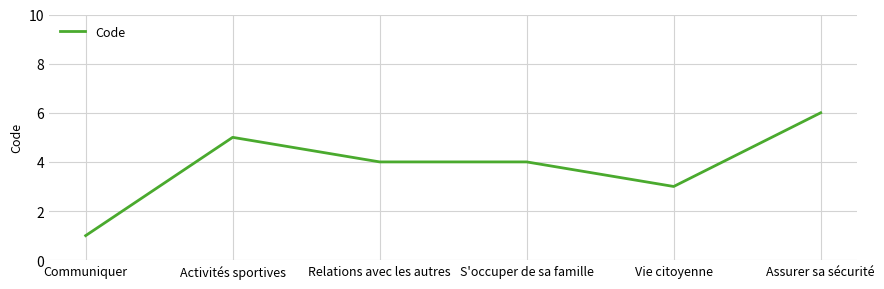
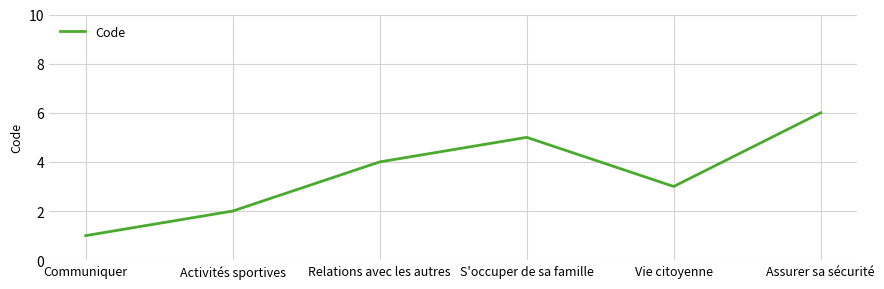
Activités sportives: 5 -> 2
S'occuper de sa famille: 4 -> 5
